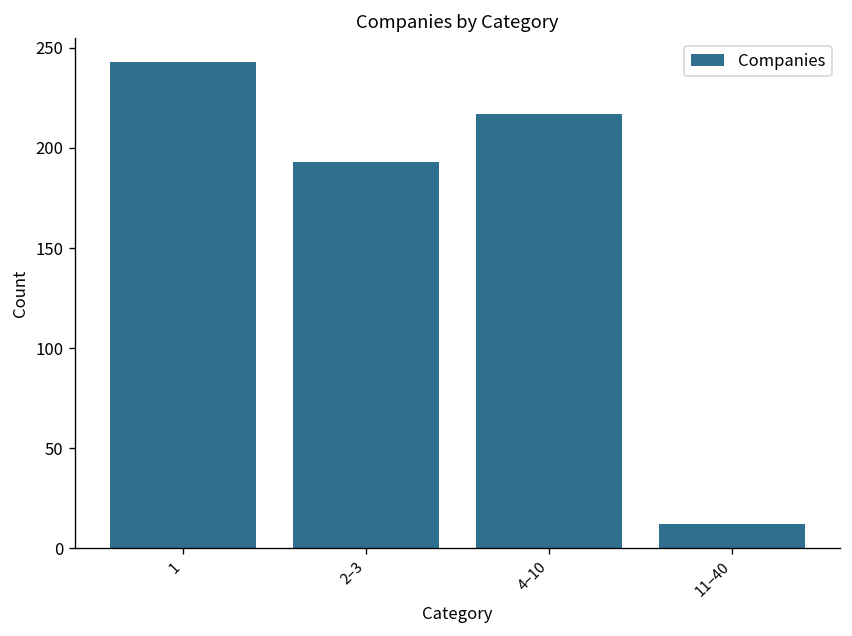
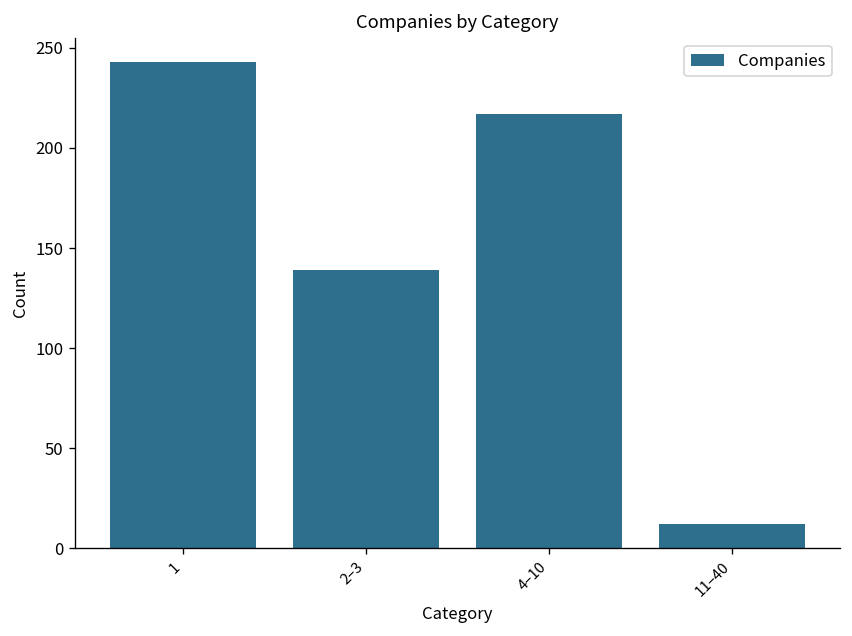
2–3: 193 -> 139
